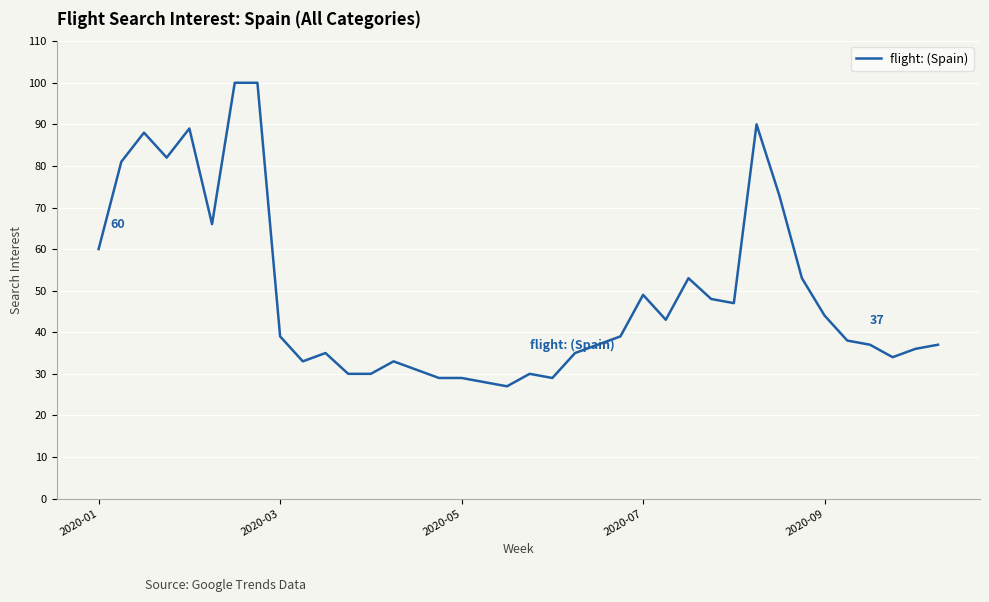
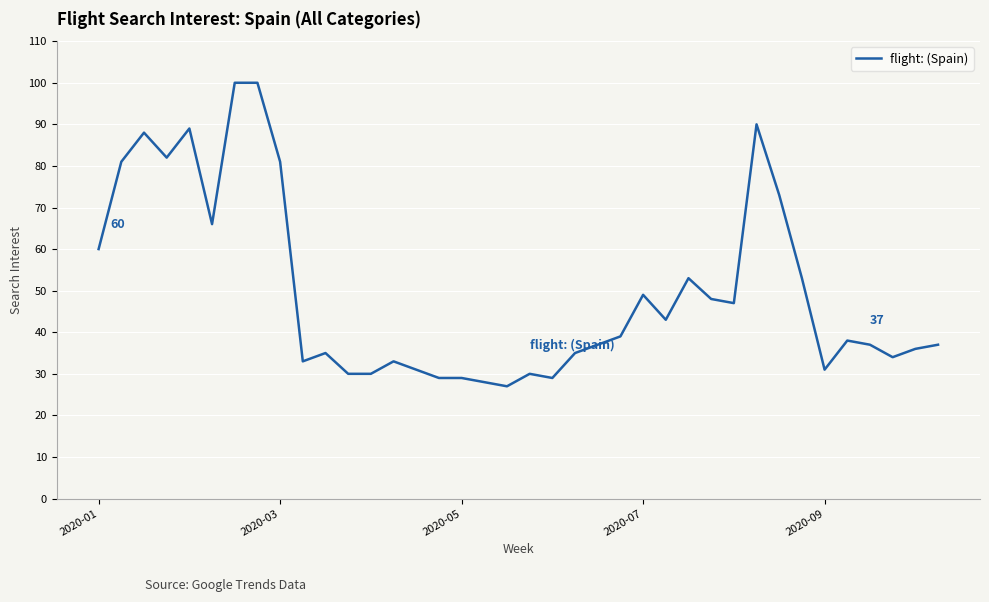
2020-03: 39 -> 81
2020-09: 44 -> 31
